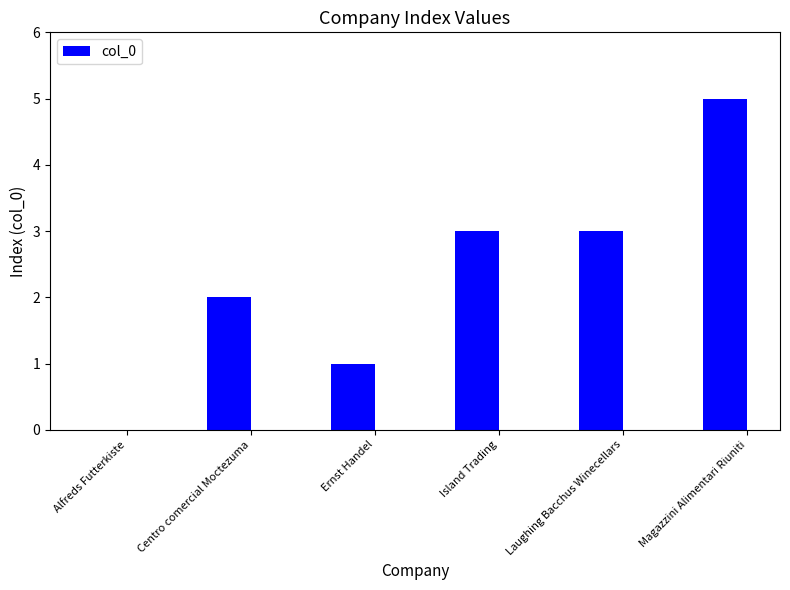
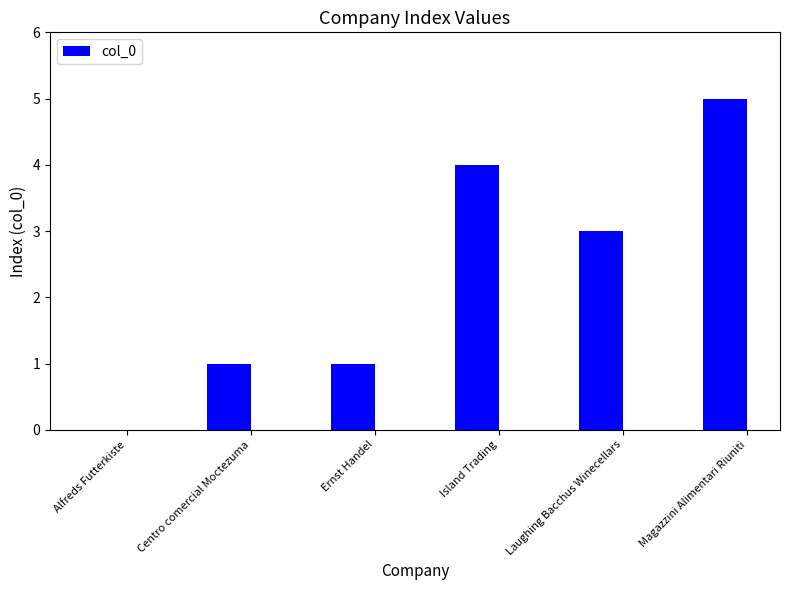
Centro comercial Moctezuma: 2 -> 1
Island Trading: 3 -> 4
